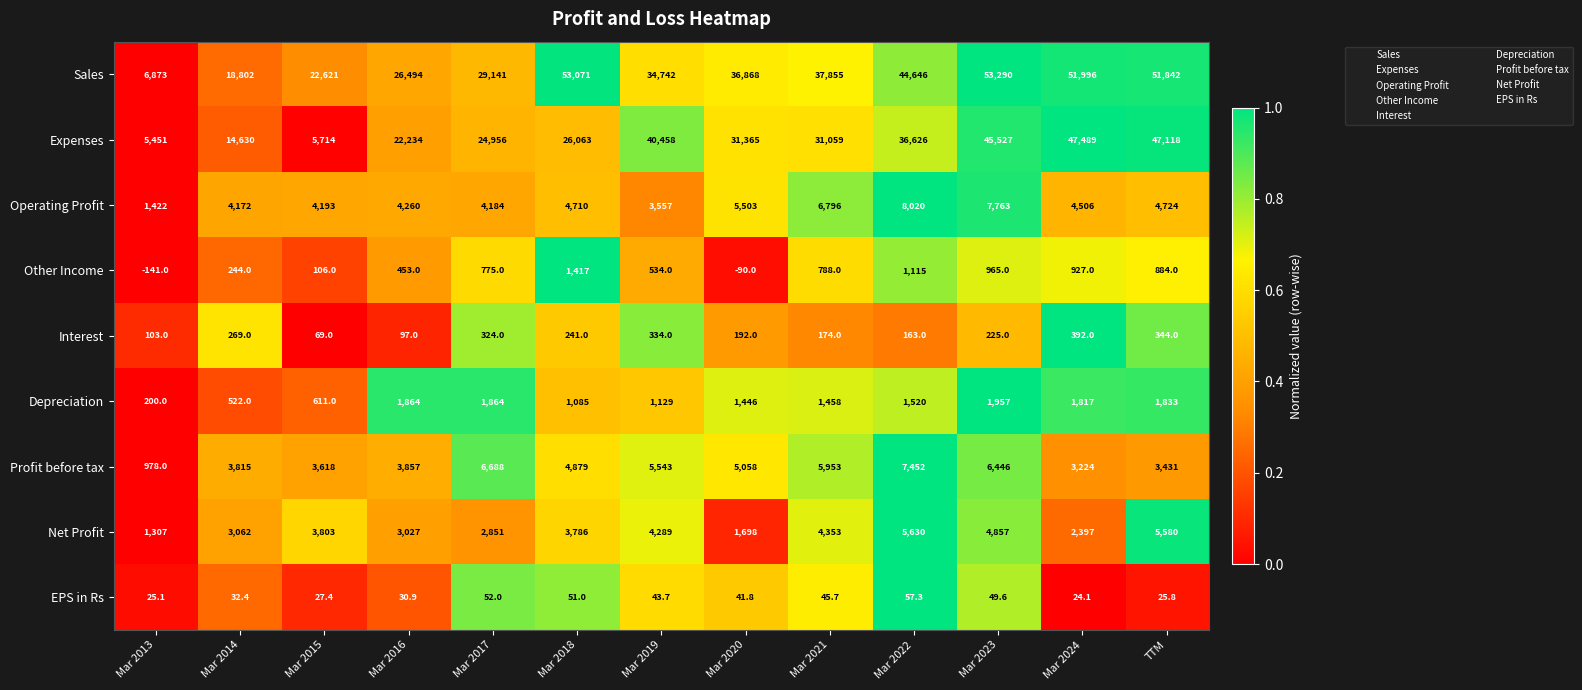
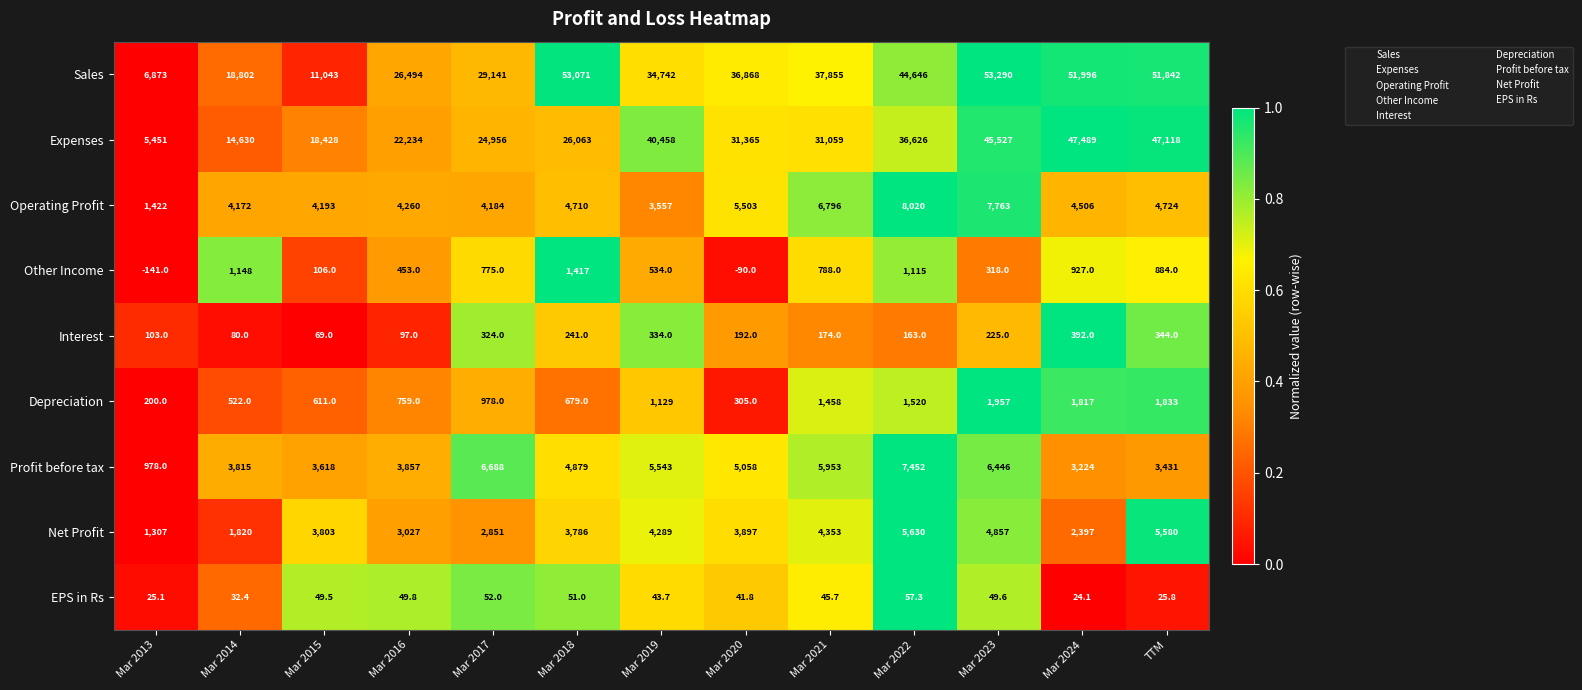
Sales, Mar 2015: 22,621 -> 11,043
Expenses, Mar 2015: 5,714 -> 18,428
Other Income, Mar 2014: 244.0 -> 1,148
Other Income, Mar 2023: 965.0 -> 318.0
Interest, Mar 2014: 269.0 -> 80.0
Depreciation, Mar 2016: 1,864 -> 759.0
Depreciation, Mar 2017: 1,864 -> 978.0
Depreciation, Mar 2018: 1,085 -> 679.0
Depreciation, Mar 2020: 1,446 -> 305.0
Net Profit, Mar 2014: 3,062 -> 1,820
Net Profit, Mar 2020: 1,698 -> 3,897
EPS in Rs, Mar 2015: 27.4 -> 49.5
EPS in Rs, Mar 2016: 30.9 -> 49.8
